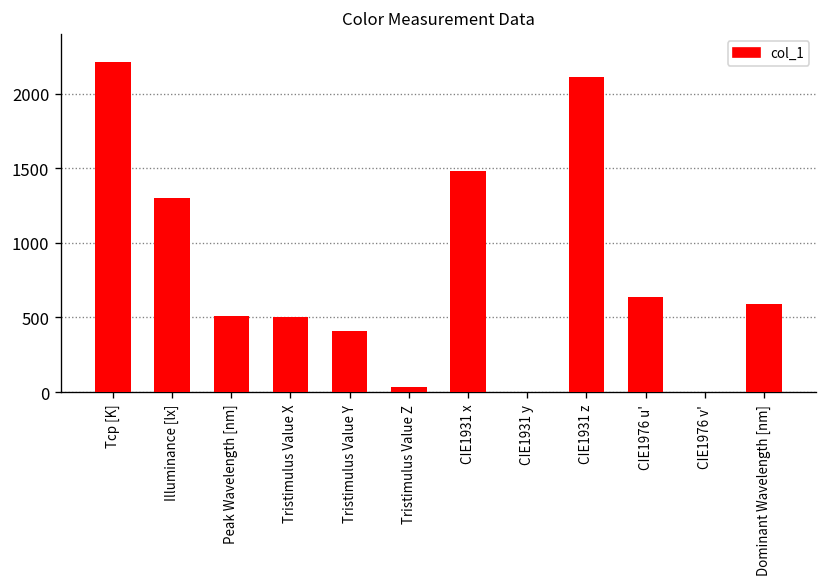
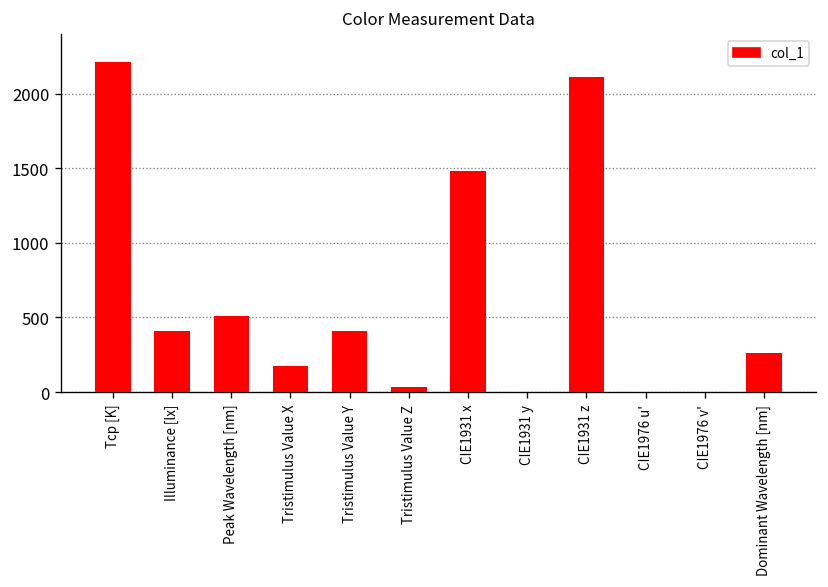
Illuminance [lx]: 1300 -> 410
Tristimulus Value X: 510 -> 170
CIE1976 u': 640 -> 0
Dominant Wavelength [nm]: 590 -> 270
